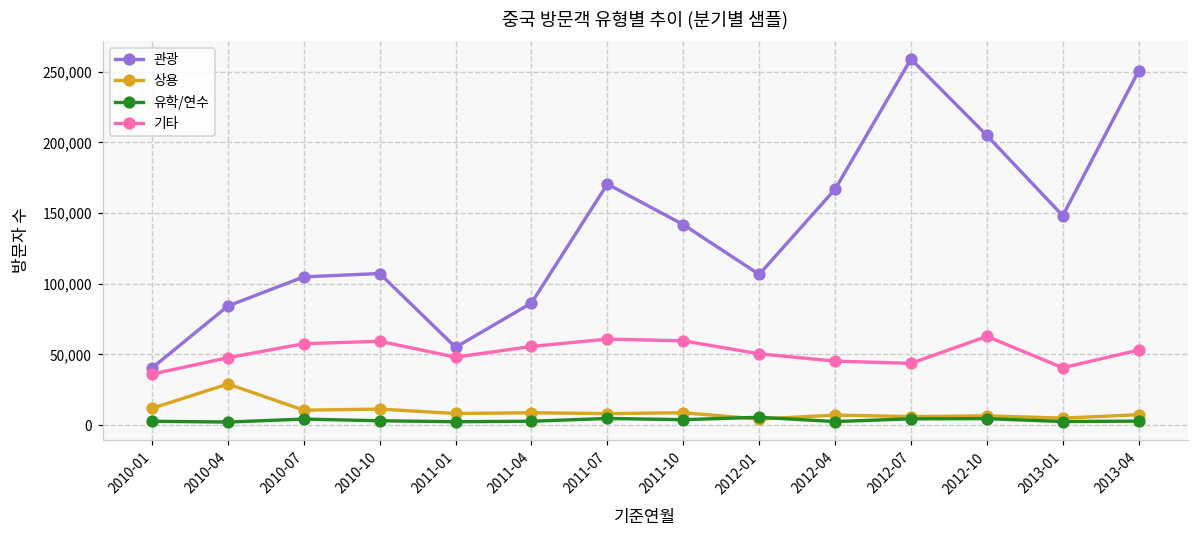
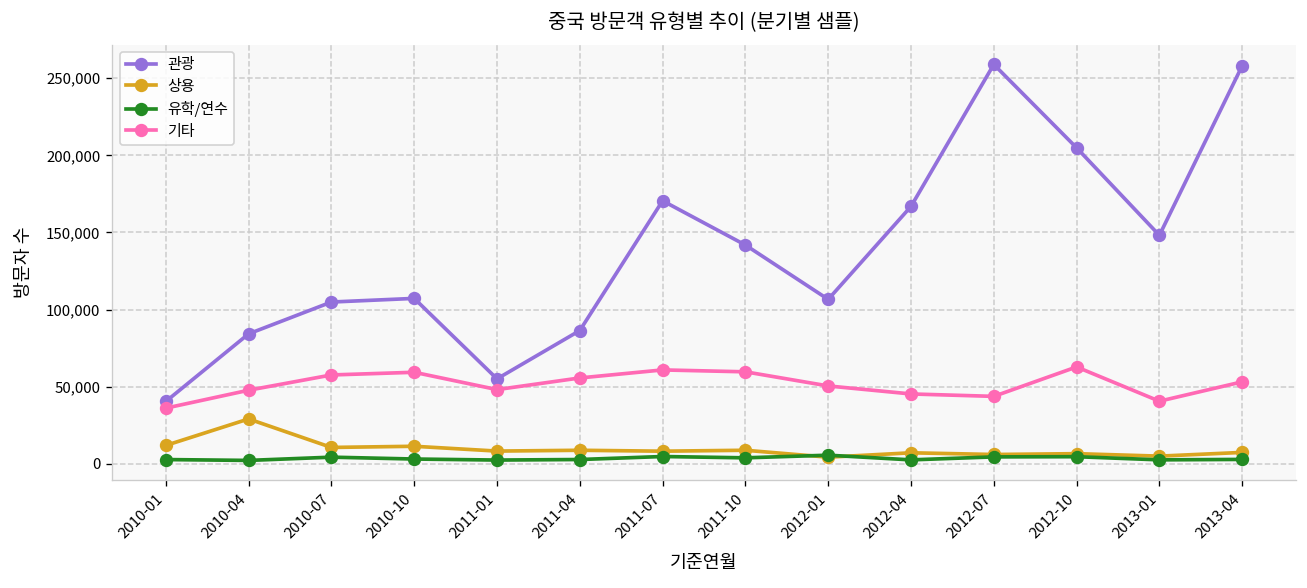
관광, 2013-04: 251,000 -> 258,000
